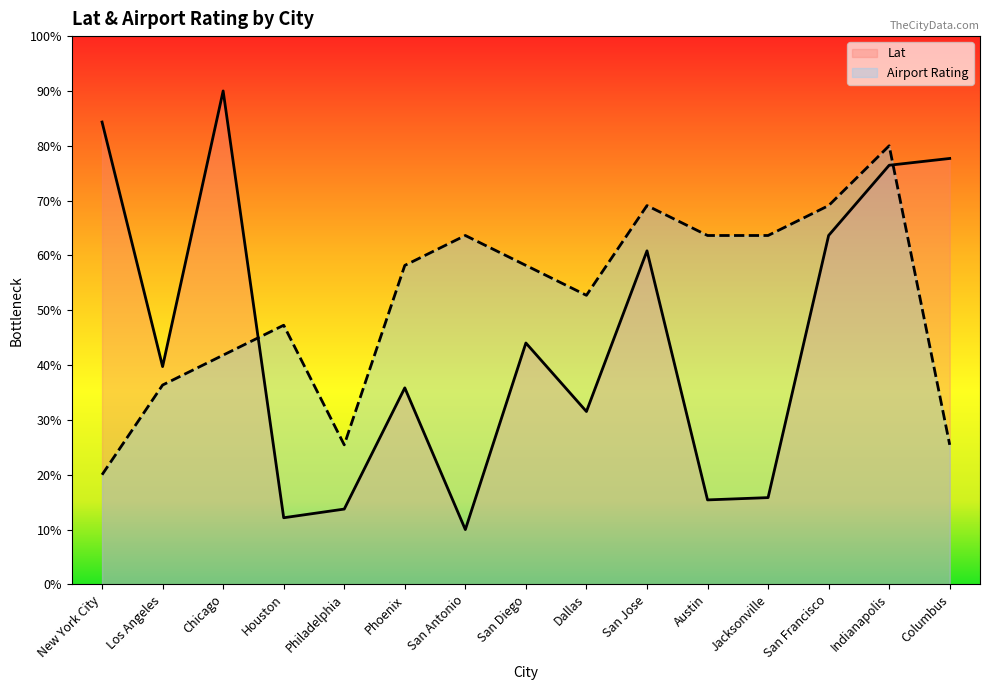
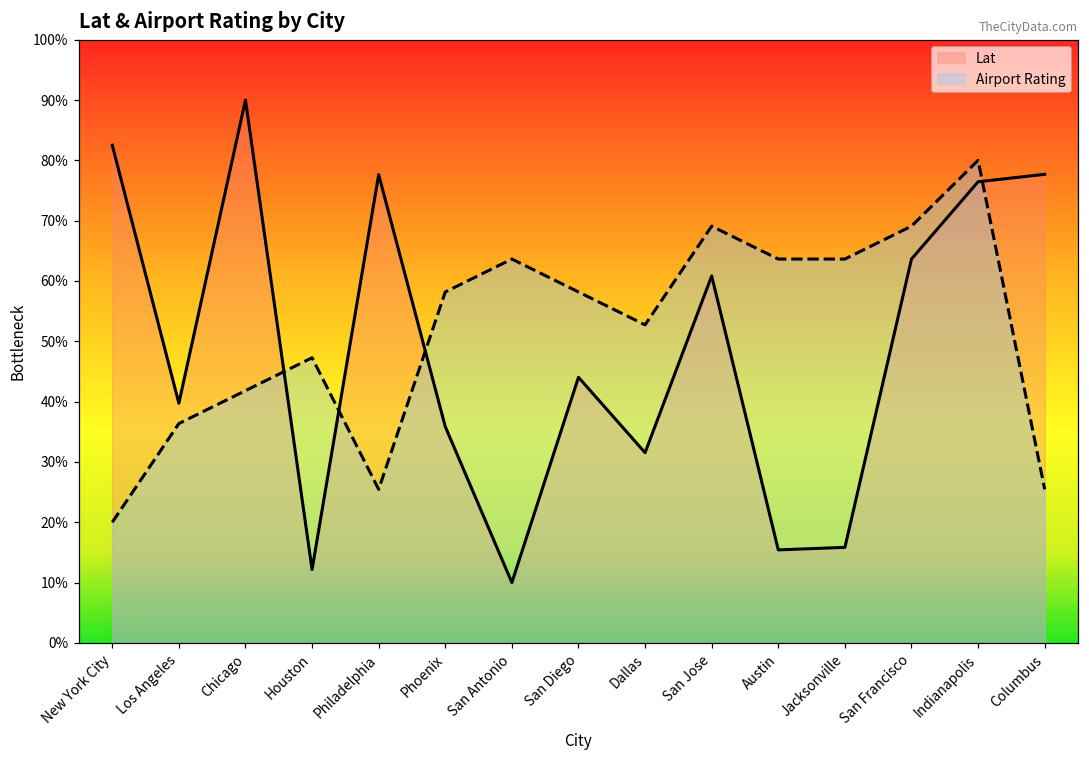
Lat, New York City: 84% -> 83%
Lat, Philadelphia: 14% -> 78%
